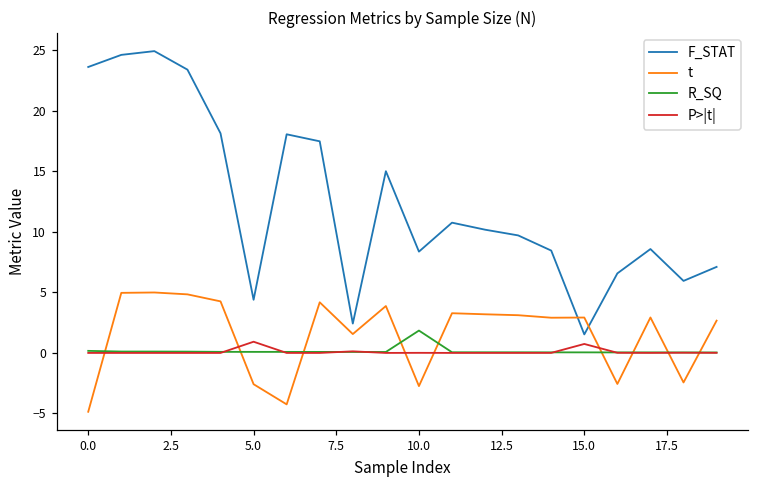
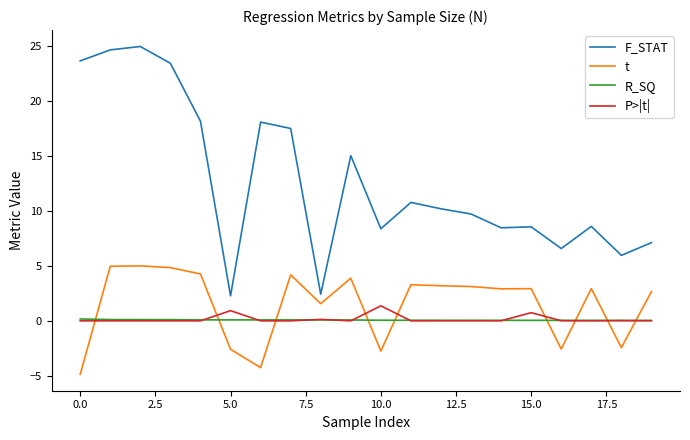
F_STAT, 5.0: 4.4 -> 2.3
R_SQ, 10.0: 1.8 -> 0.1
P>|t|, 10.0: 0.0 -> 1.4
F_STAT, 15.0: 1.5 -> 8.5
